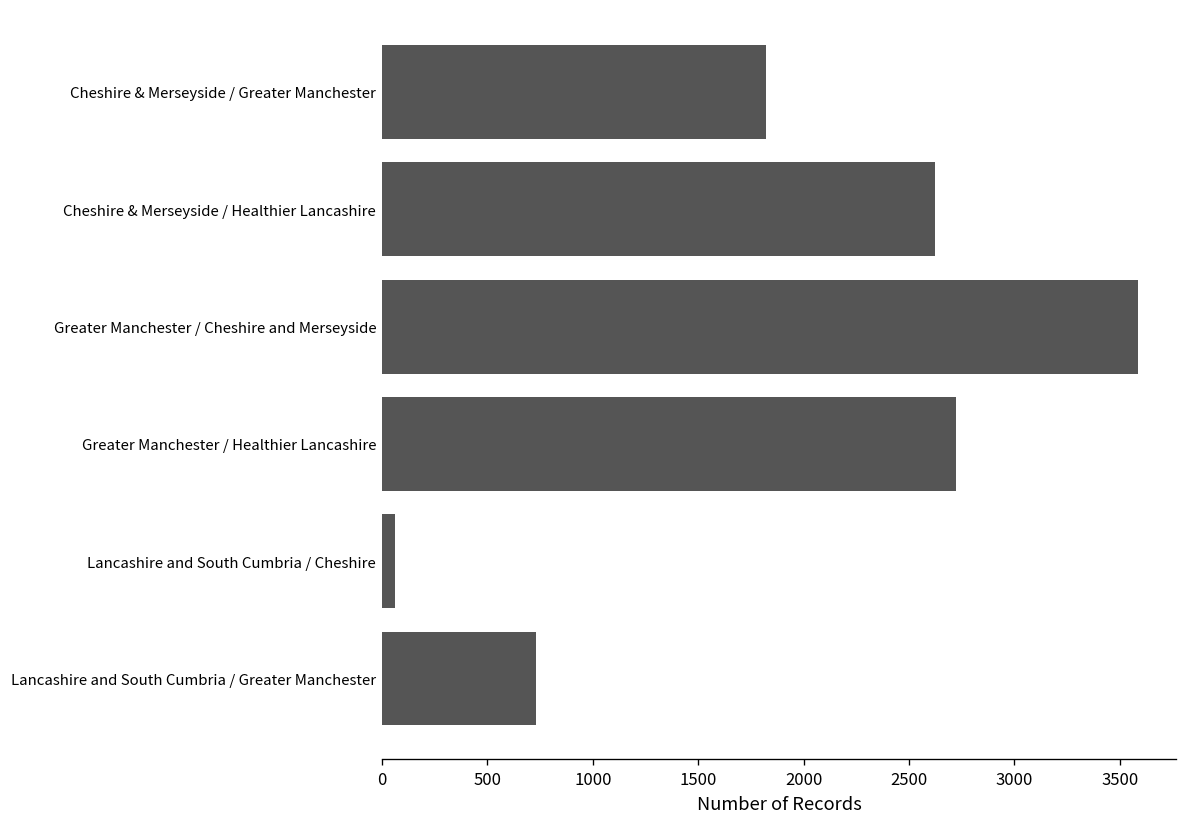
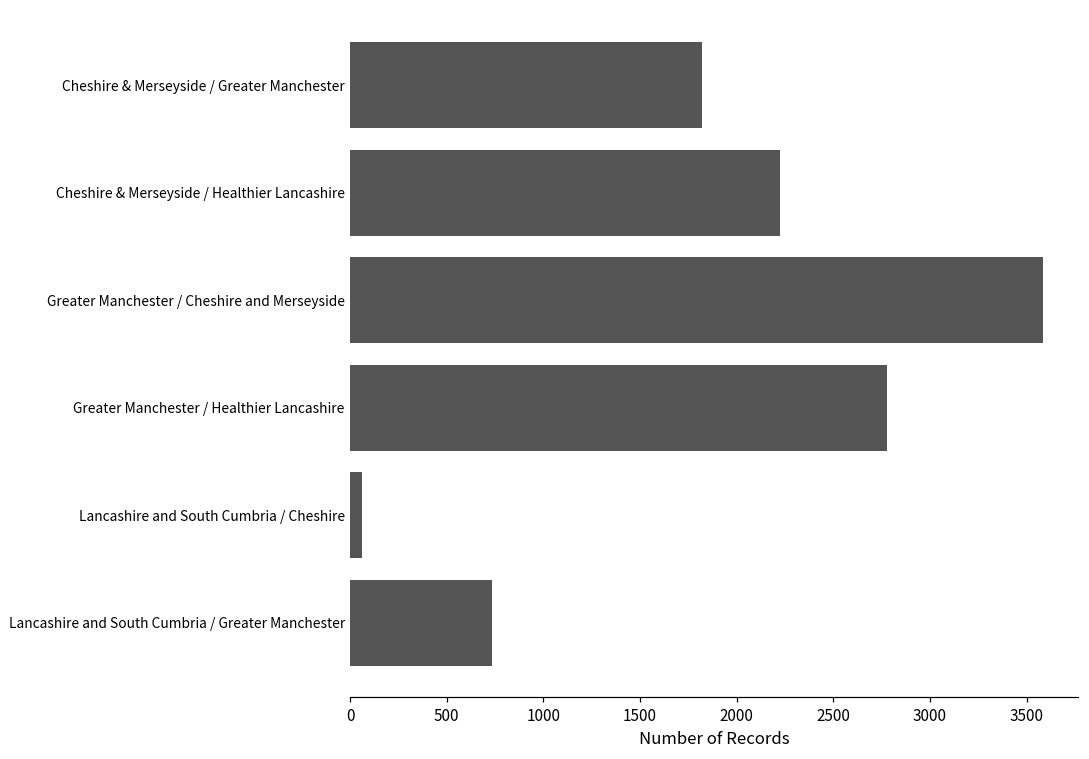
Cheshire & Merseyside / Healthier Lancashire: 2620 -> 2220
Greater Manchester / Healthier Lancashire: 2720 -> 2780
